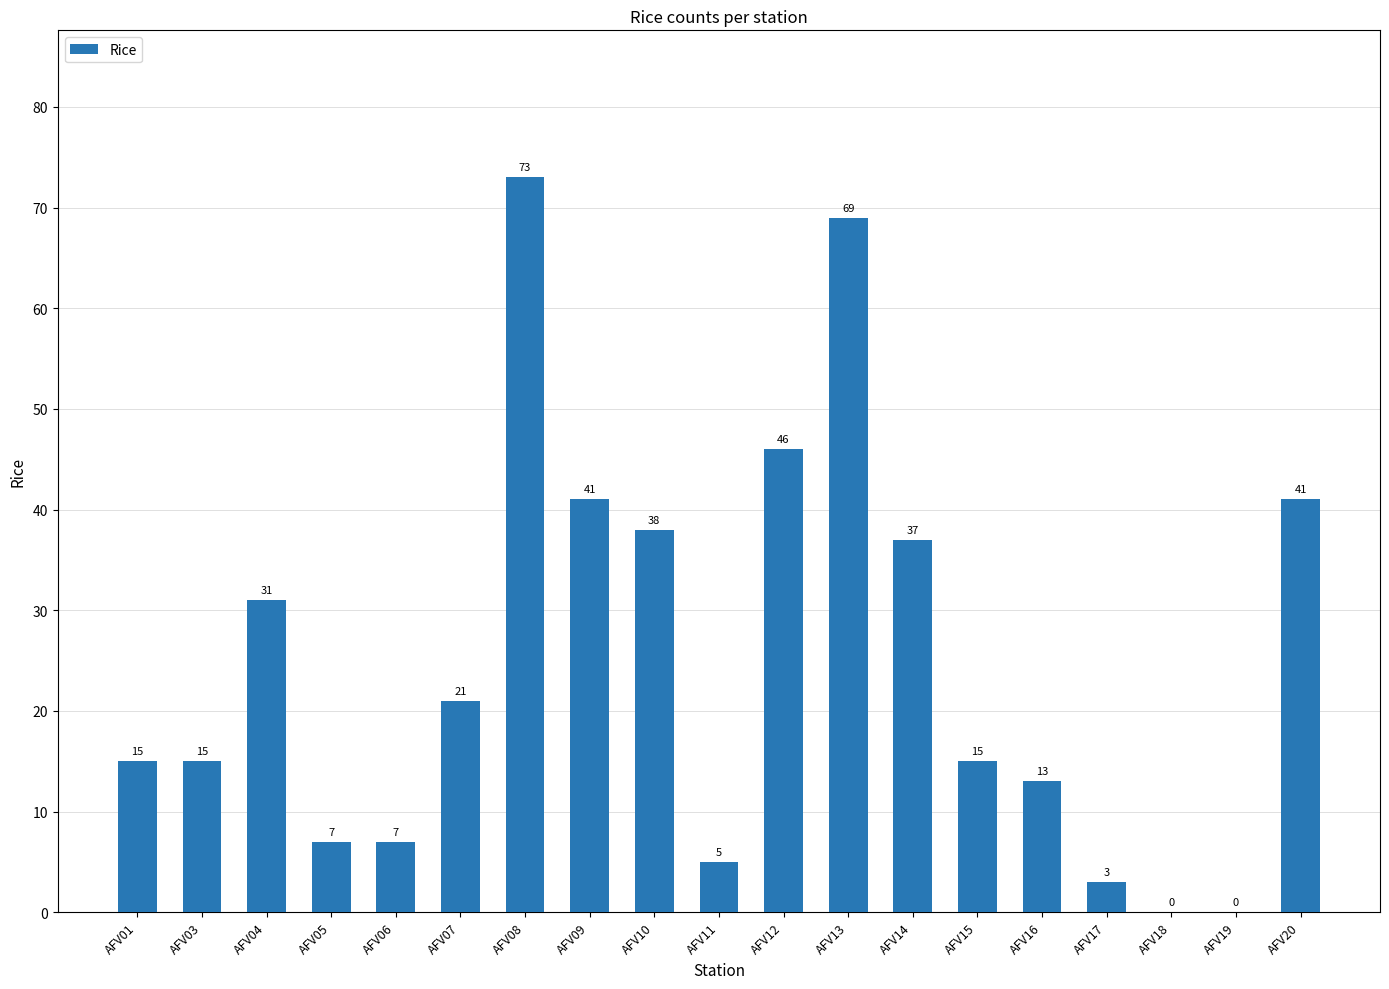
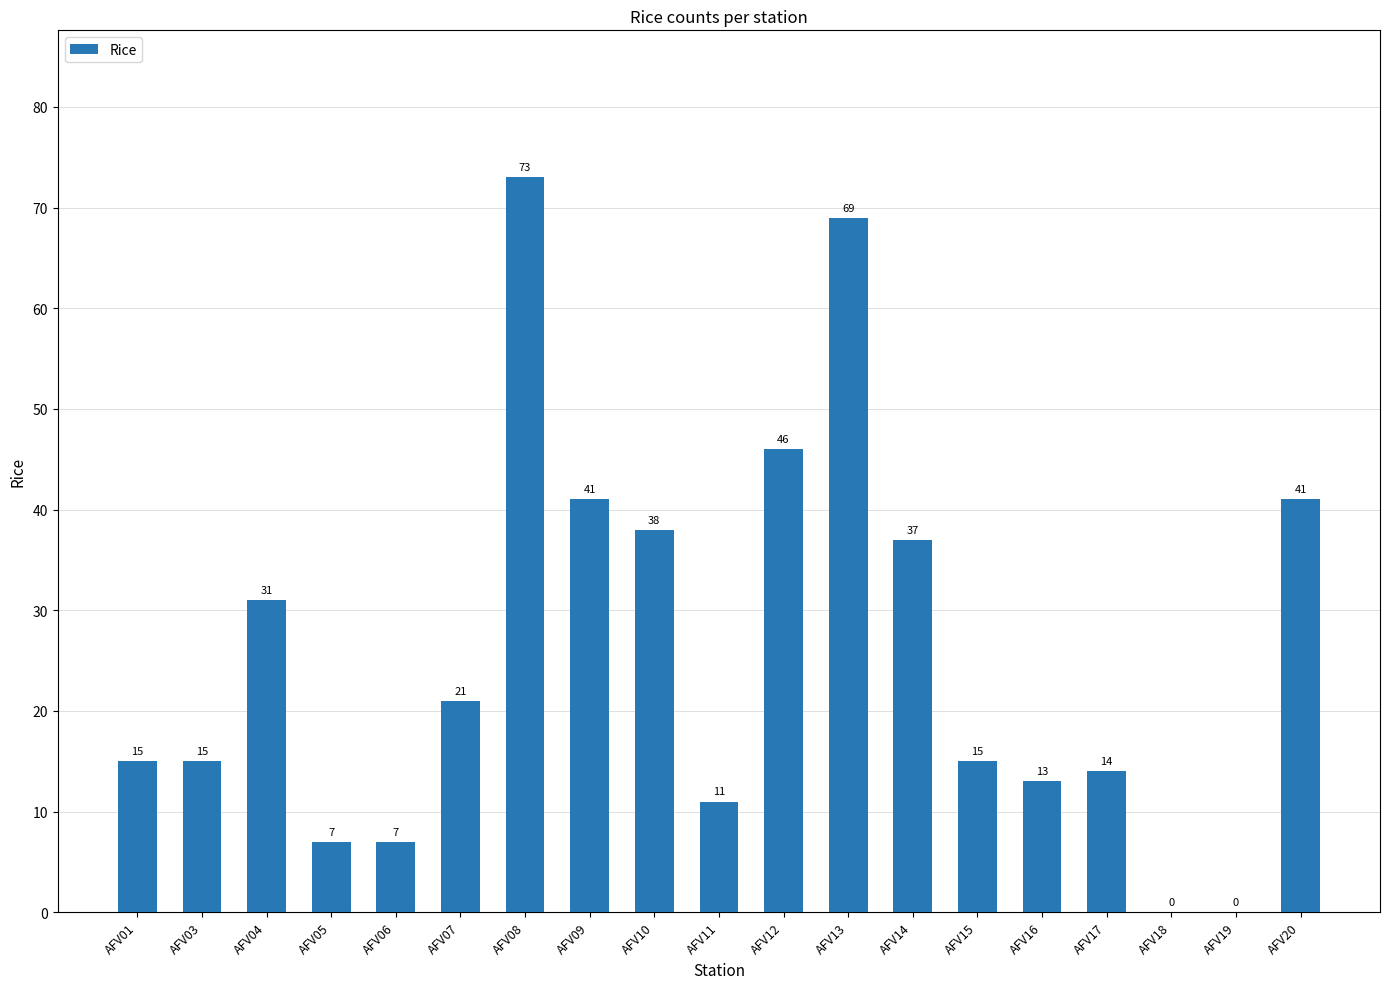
AFV11: 5 -> 11
AFV17: 3 -> 14
